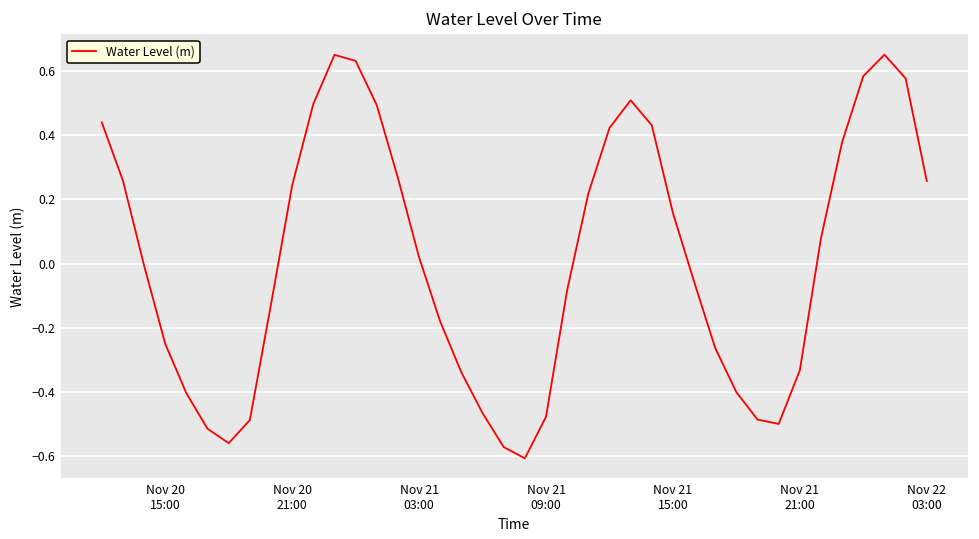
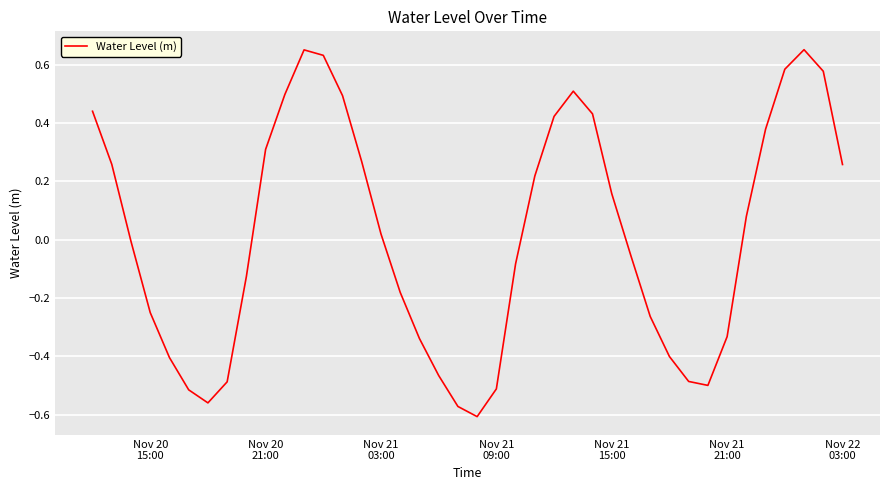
Nov 20 21:00: 0.24 -> 0.31
Nov 21 09:00: -0.48 -> -0.51
